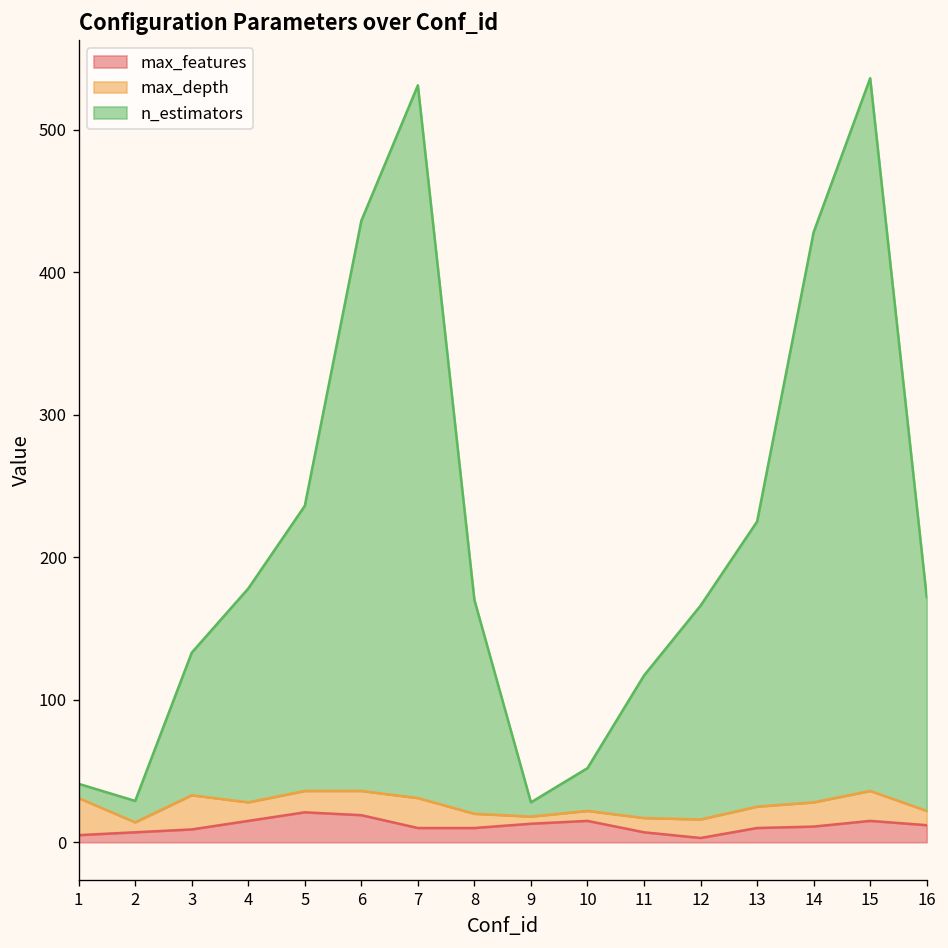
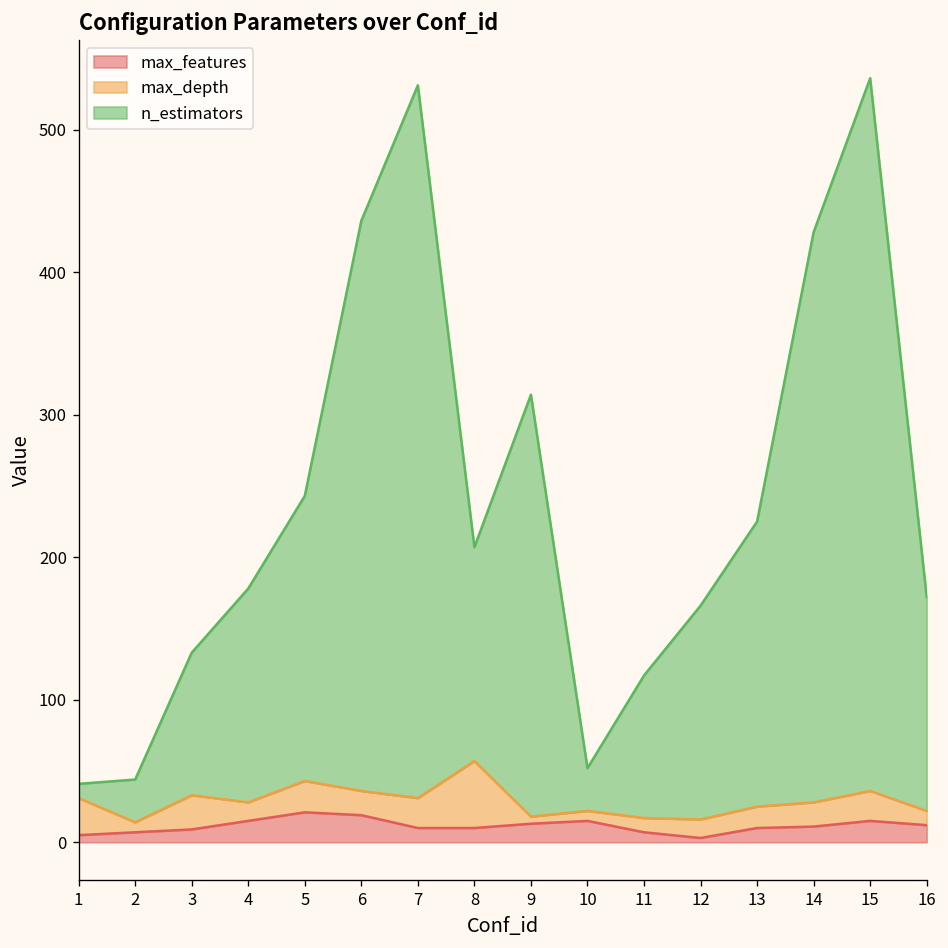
n_estimators, 2: 15 -> 30
max_depth, 5: 15 -> 22
max_depth, 8: 10 -> 47
n_estimators, 9: 10 -> 296
